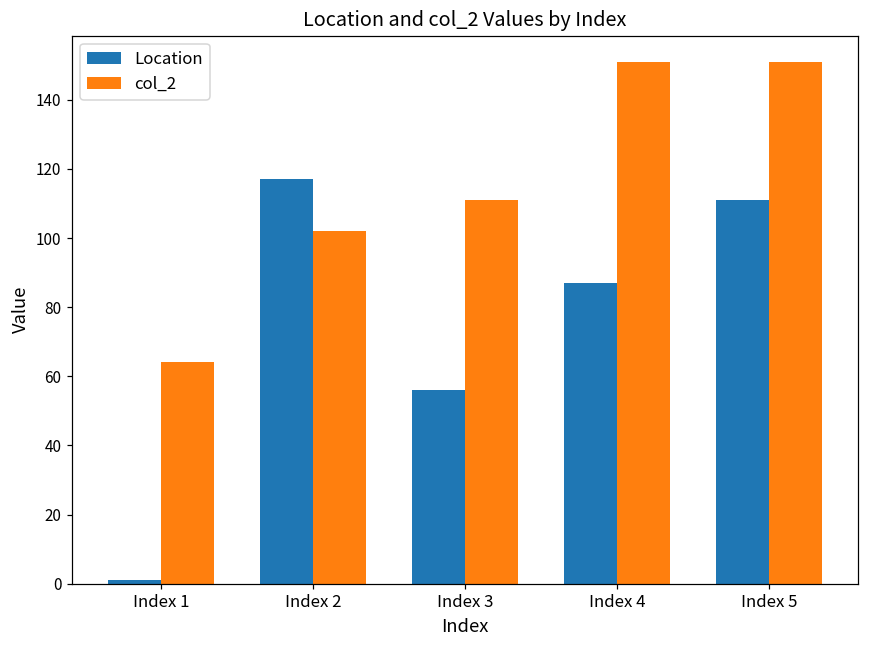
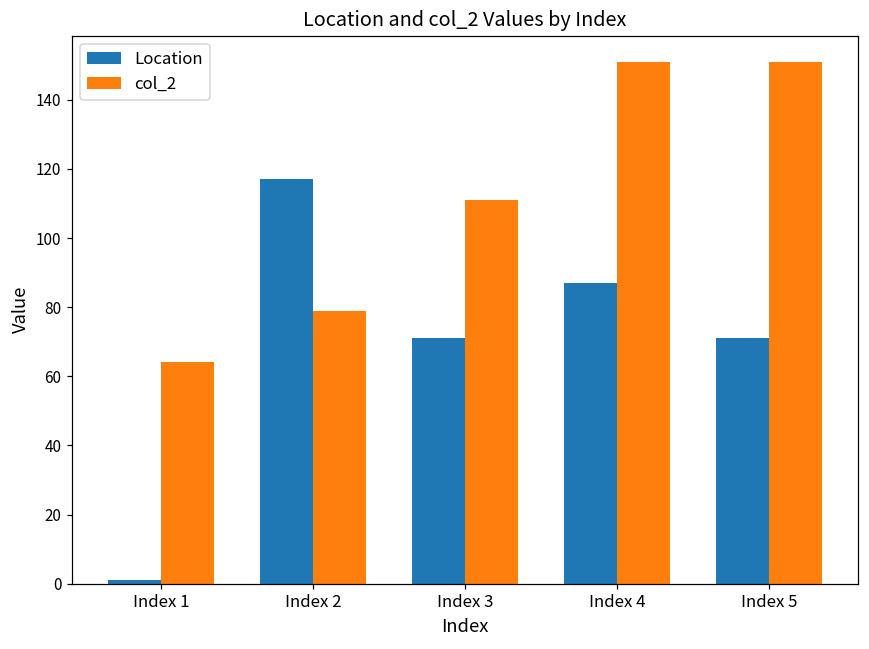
col_2, Index 2: 102 -> 79
Location, Index 3: 56 -> 71
Location, Index 5: 111 -> 71
